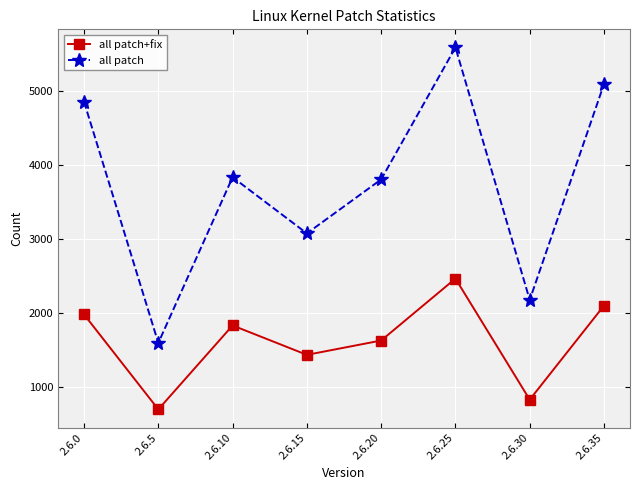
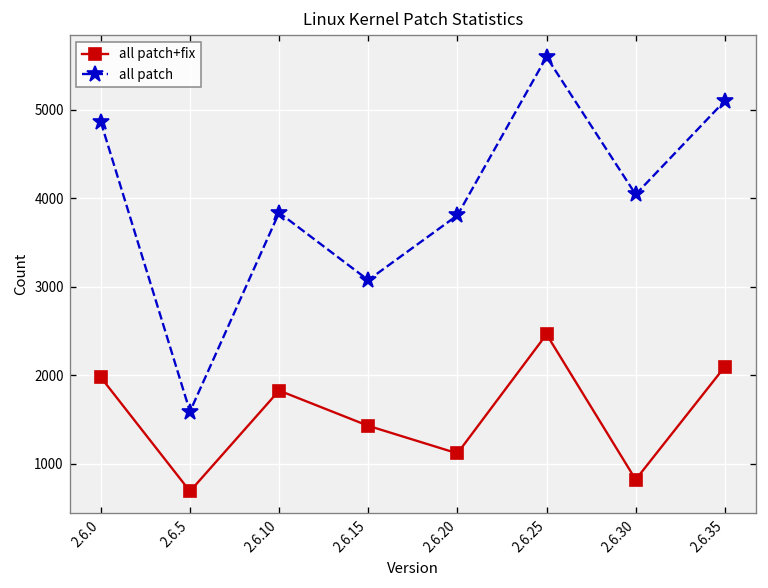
all patch+fix, 2.6.20: 1600 -> 1100
all patch, 2.6.30: 2200 -> 4000
